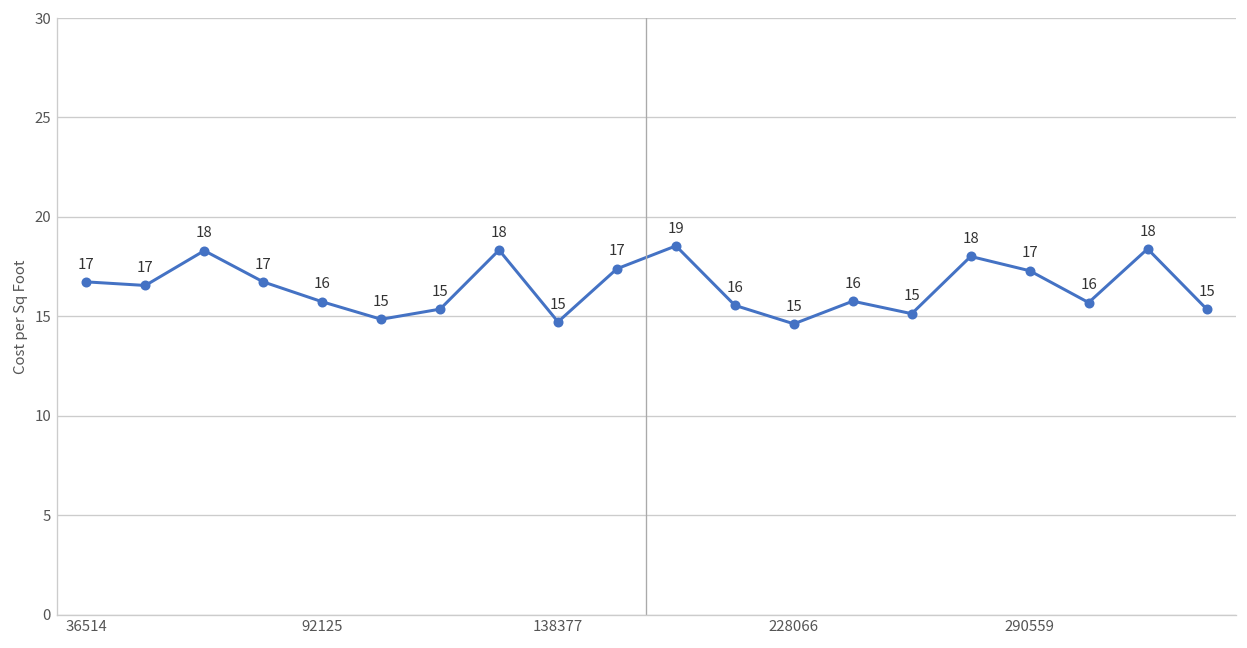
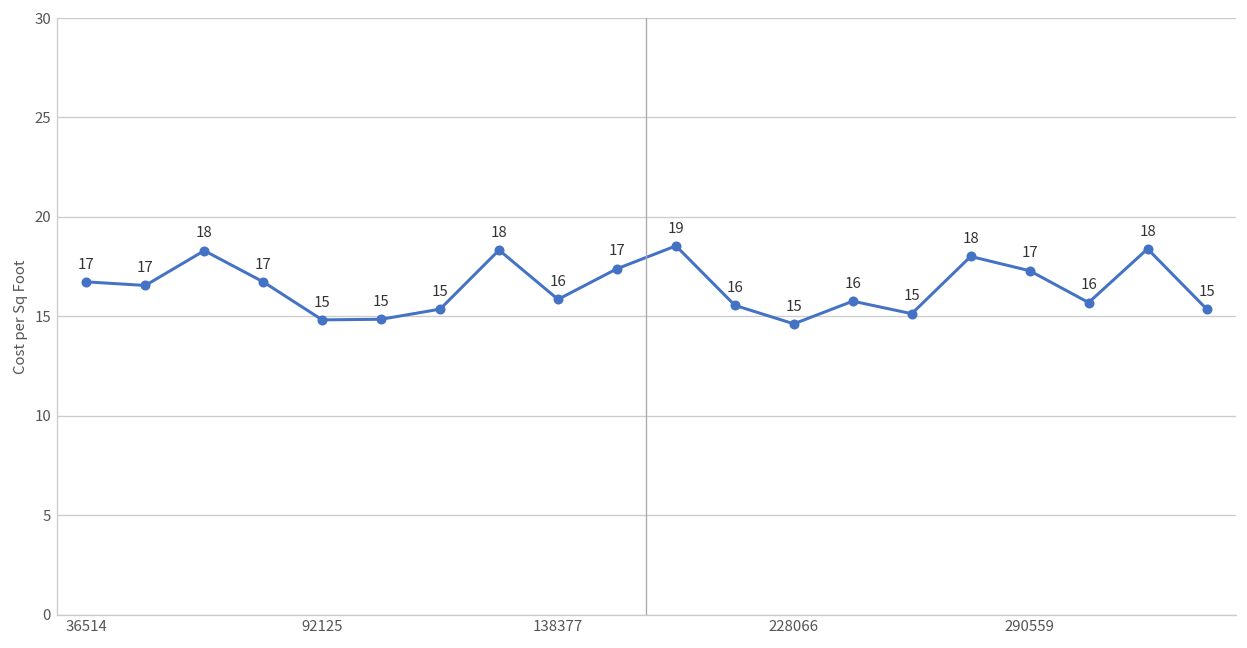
92125: 16 -> 15
138377: 15 -> 16
